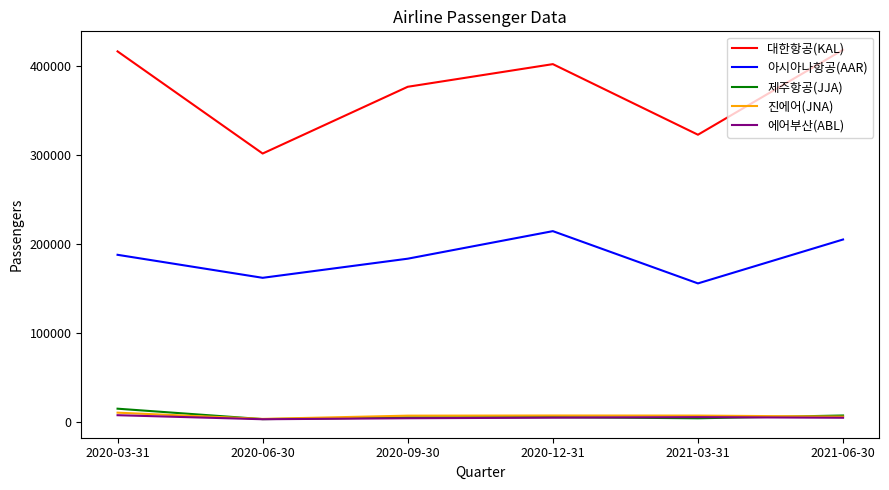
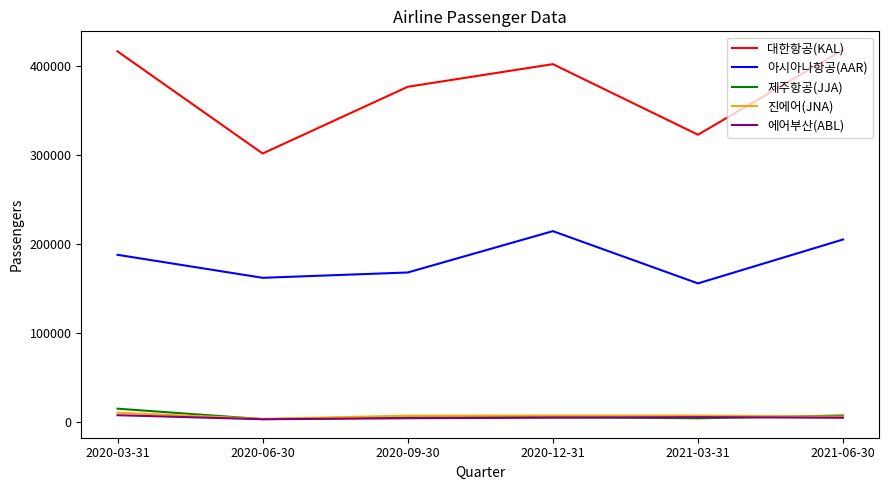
아시아나항공(AAR), 2020-09-30: 180000 -> 170000
